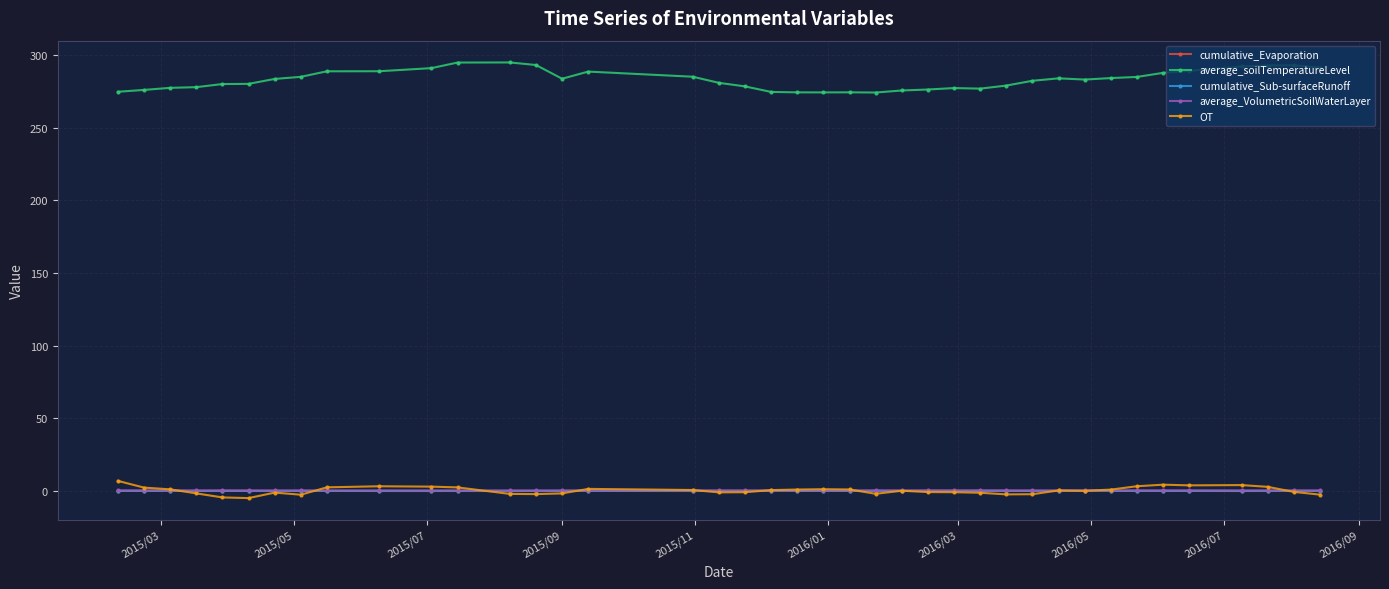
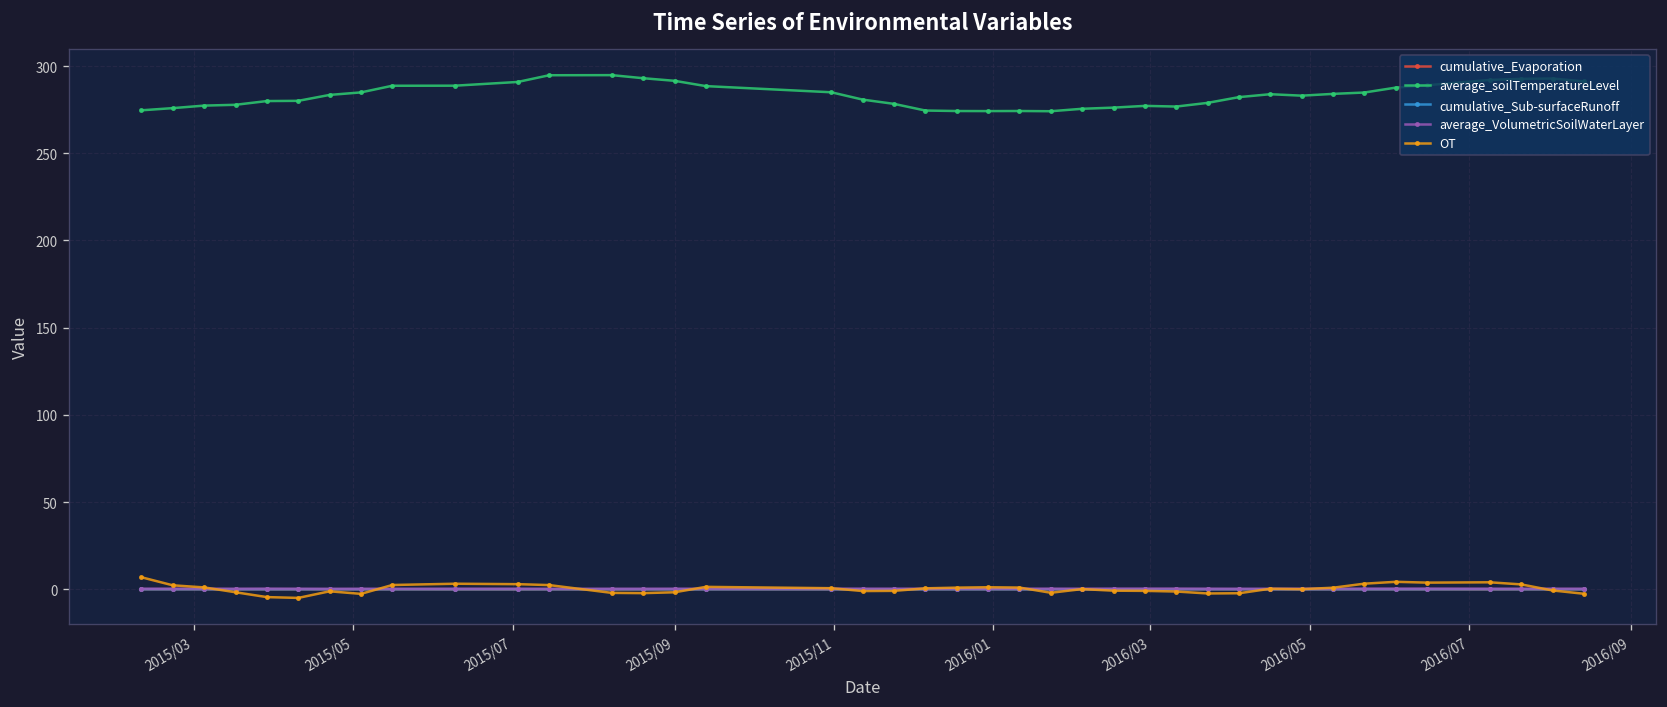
average_soilTemperatureLevel, 2015/09: 284 -> 292
